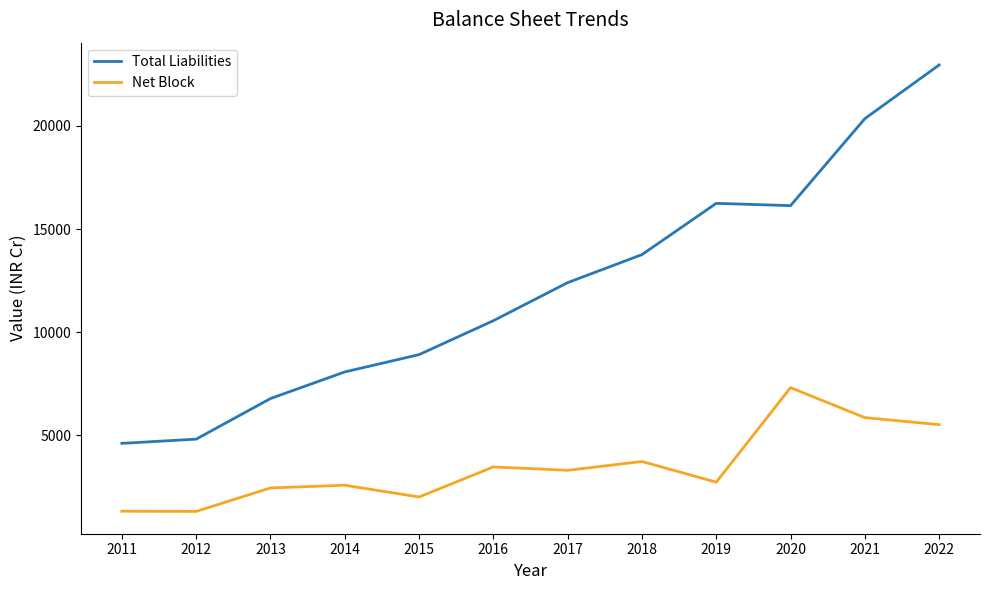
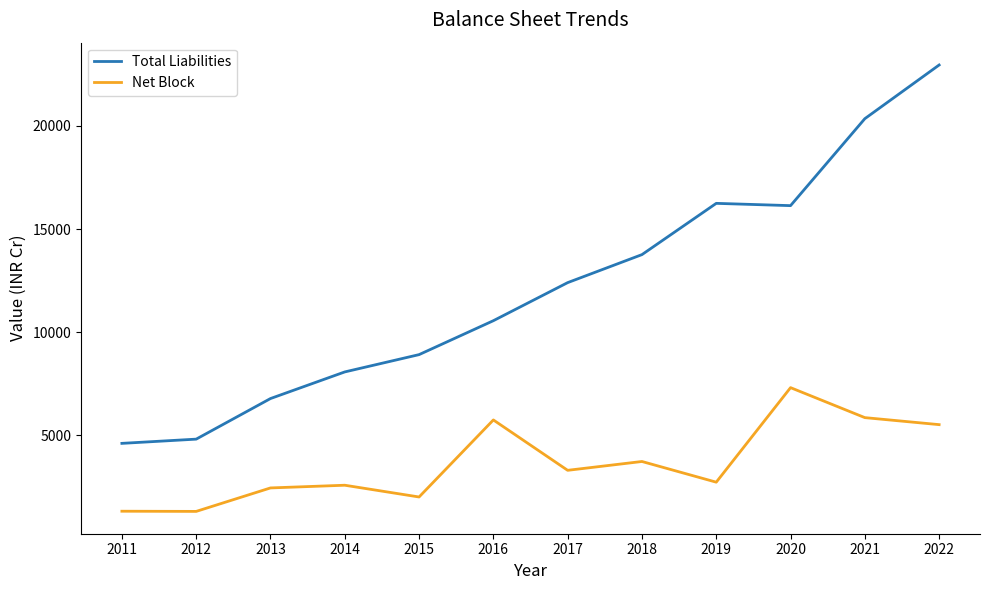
Net Block, 2016: 3500 -> 5700
